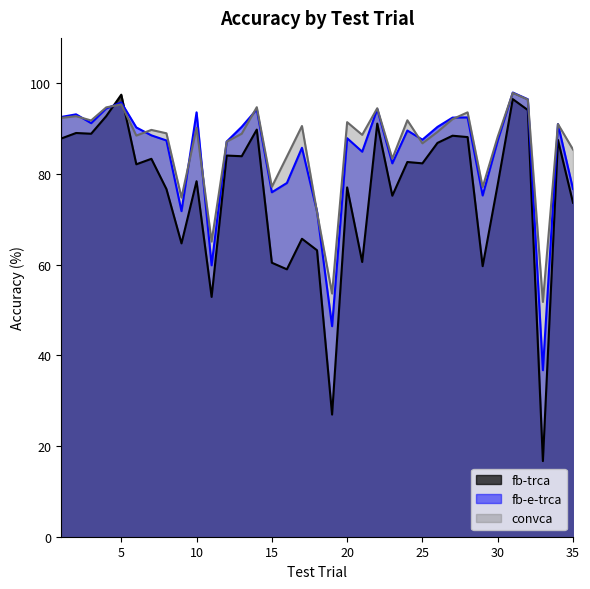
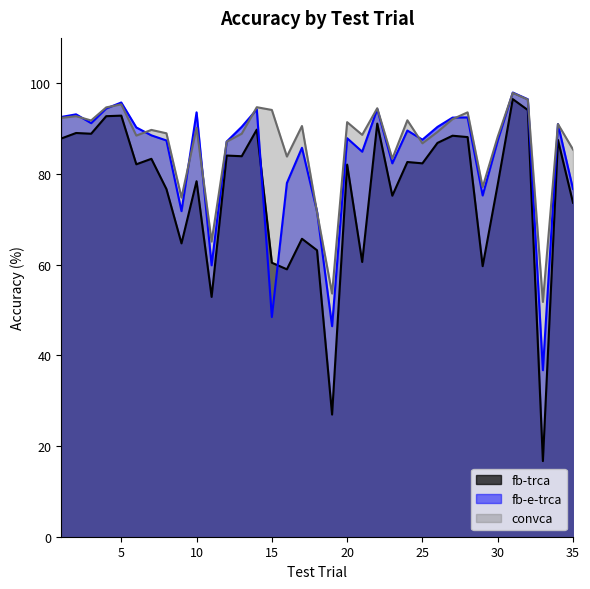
fb-trca, 5: 97 -> 93
fb-e-trca, 15: 76 -> 48
convca, 15: 77 -> 94
fb-trca, 20: 77 -> 82
